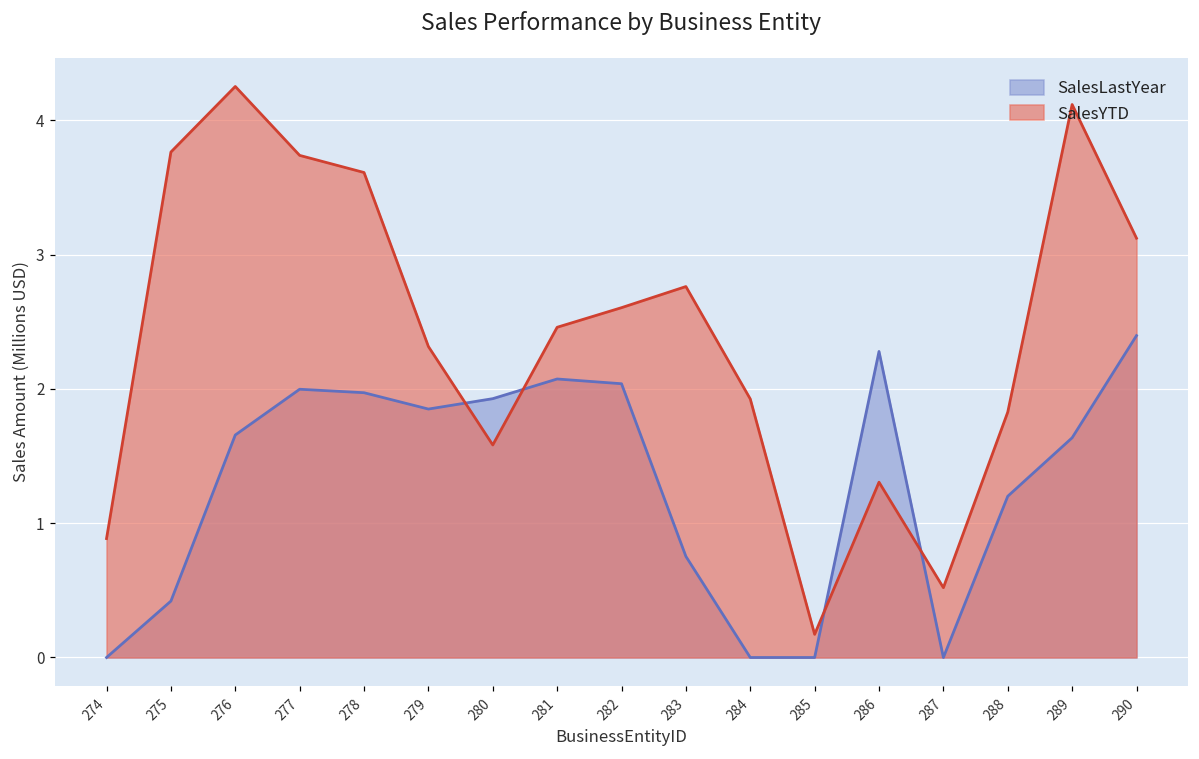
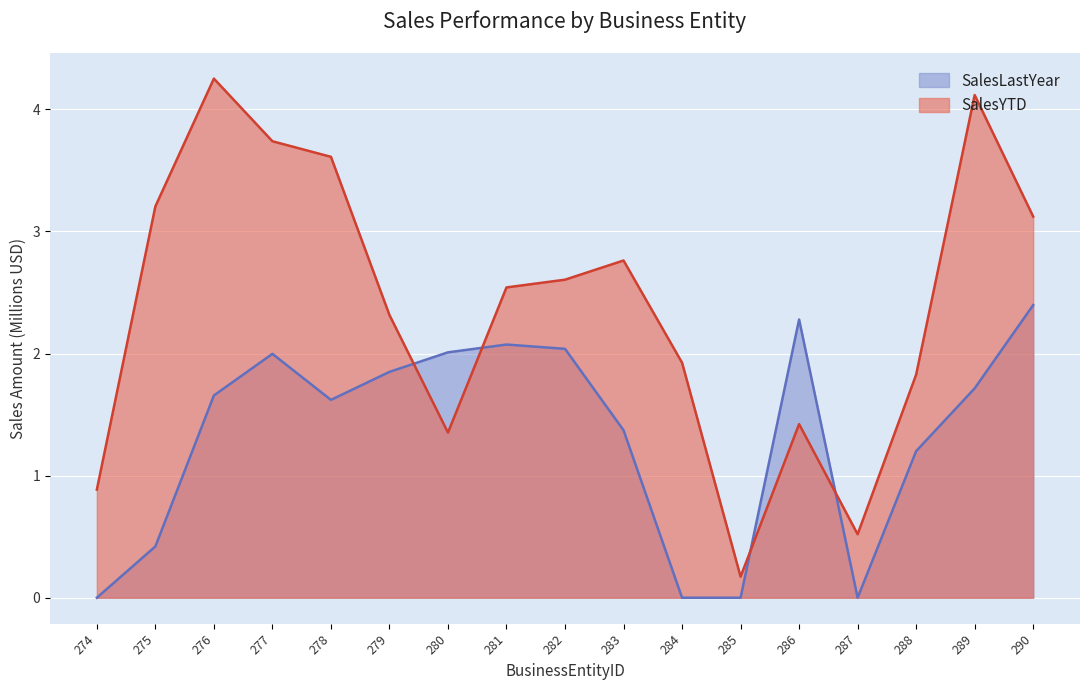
SalesYTD, 275: 3.76 -> 3.20
SalesLastYear, 278: 1.97 -> 1.62
SalesLastYear, 280: 1.93 -> 2.01
SalesYTD, 280: 1.58 -> 1.35
SalesYTD, 281: 2.46 -> 2.54
SalesLastYear, 283: 0.75 -> 1.37
SalesYTD, 286: 1.31 -> 1.42
SalesLastYear, 289: 1.64 -> 1.71
